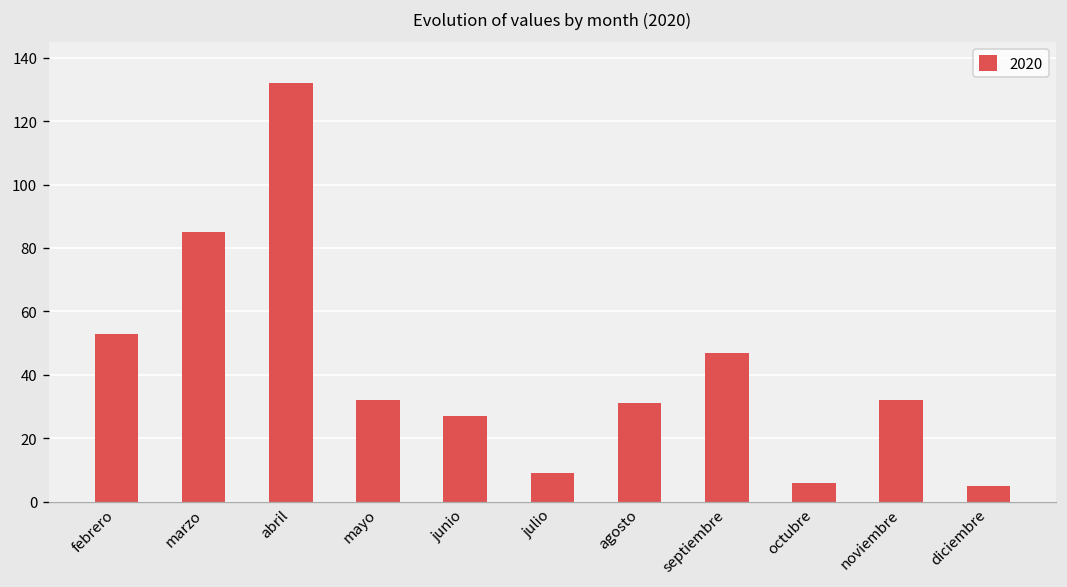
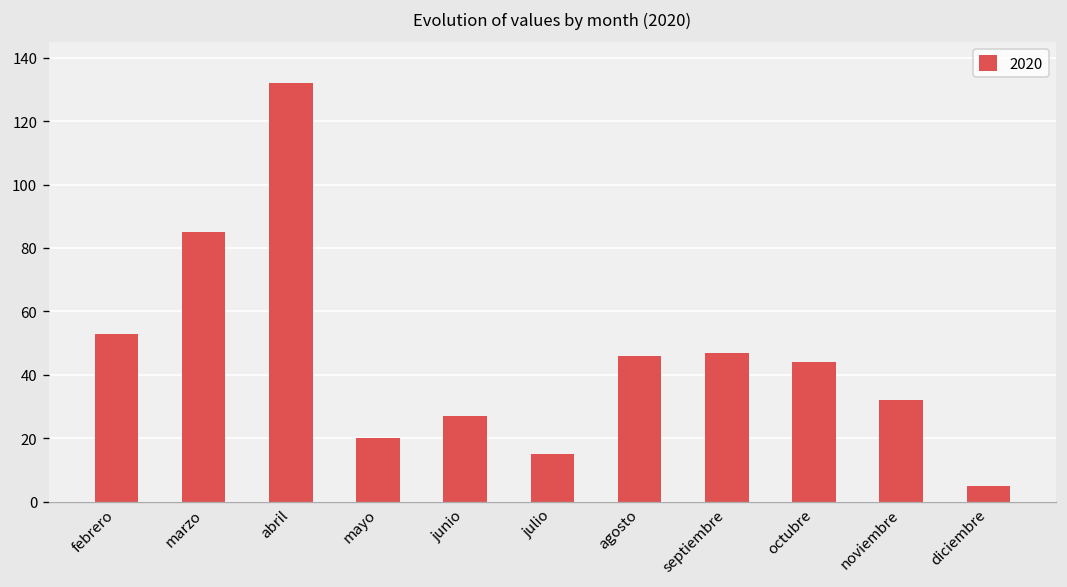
mayo: 32 -> 20
julio: 9 -> 15
agosto: 31 -> 46
octubre: 6 -> 44
